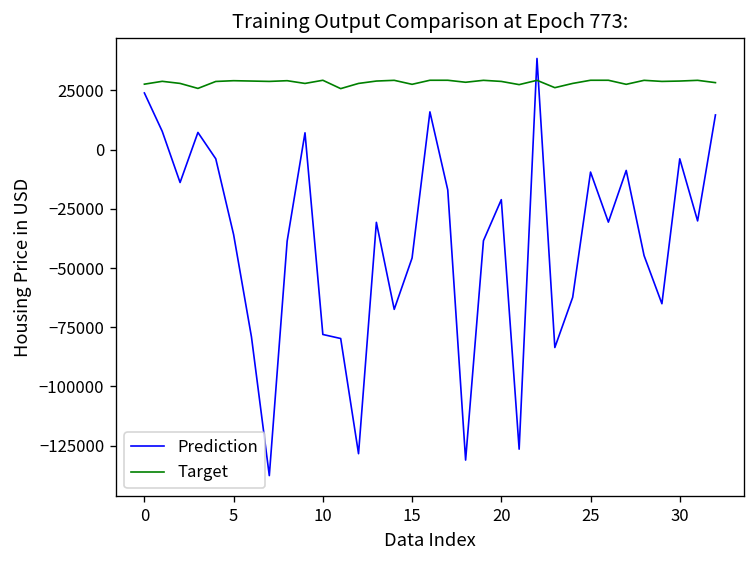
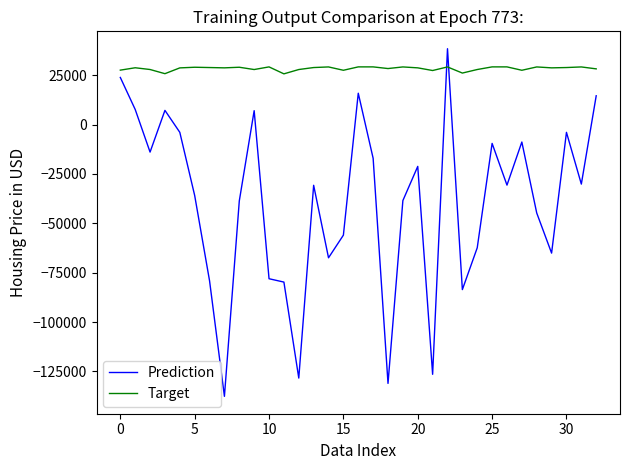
Prediction, 15: -46000 -> -56000
